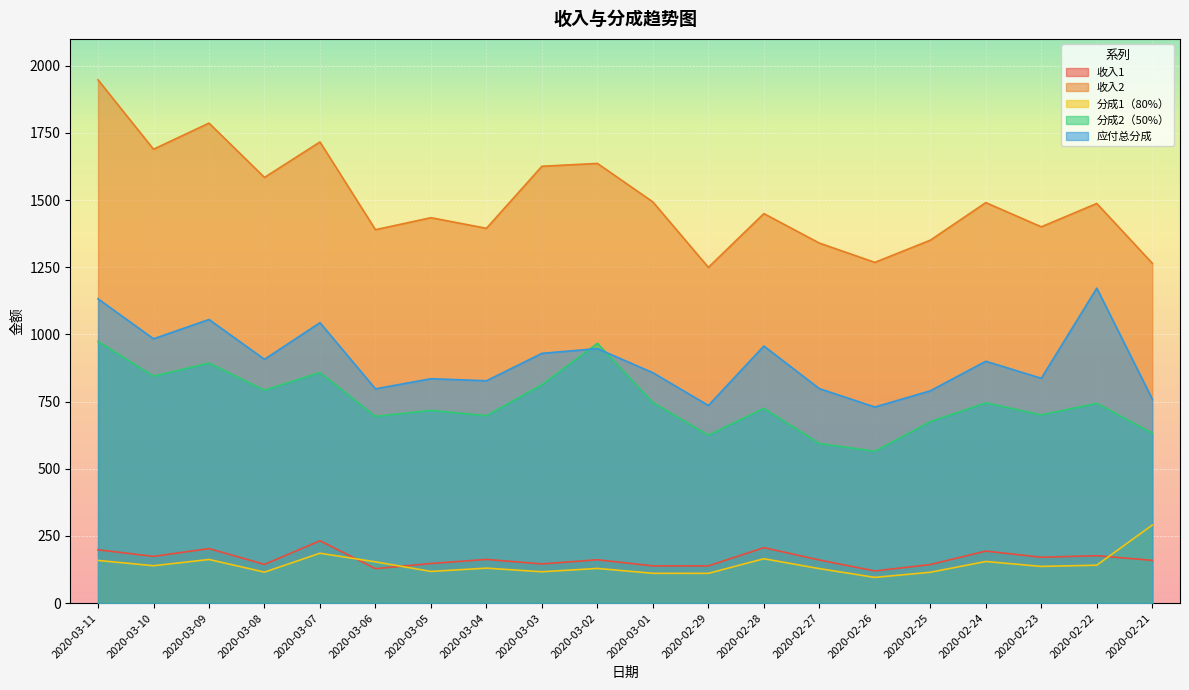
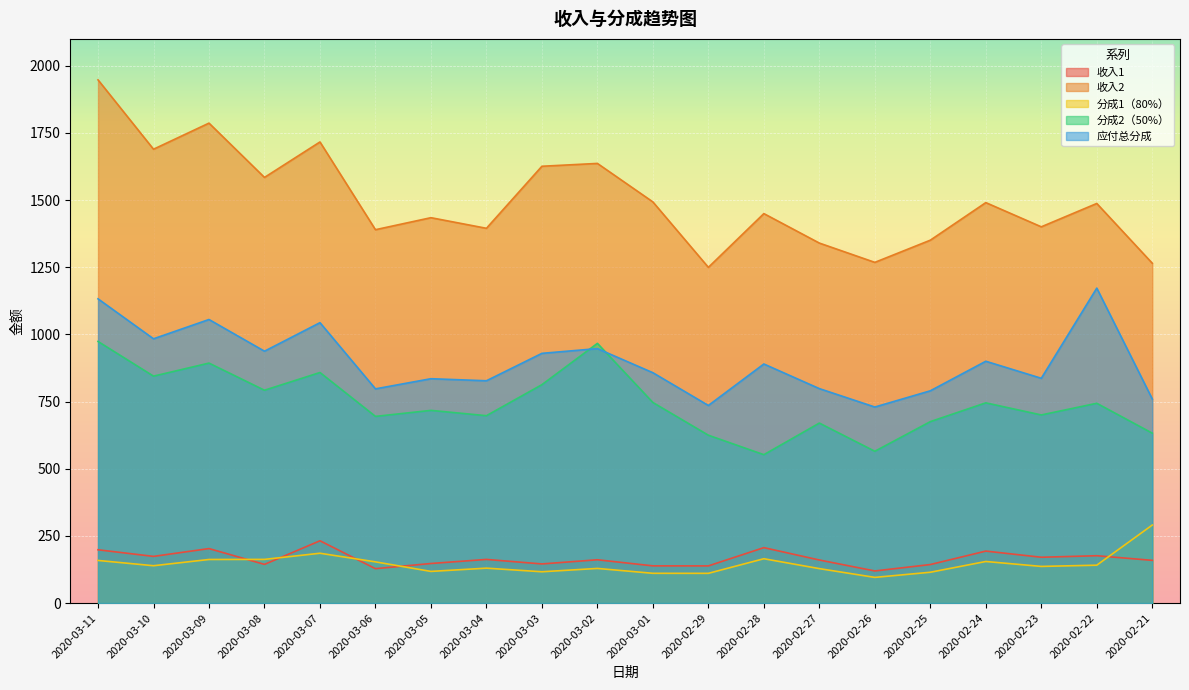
分成1（80%）, 2020-03-08: 120 -> 160
应付总分成, 2020-03-08: 910 -> 940
分成2（50%）, 2020-02-28: 720 -> 550
应付总分成, 2020-02-28: 960 -> 890
分成2（50%）, 2020-02-27: 590 -> 670
